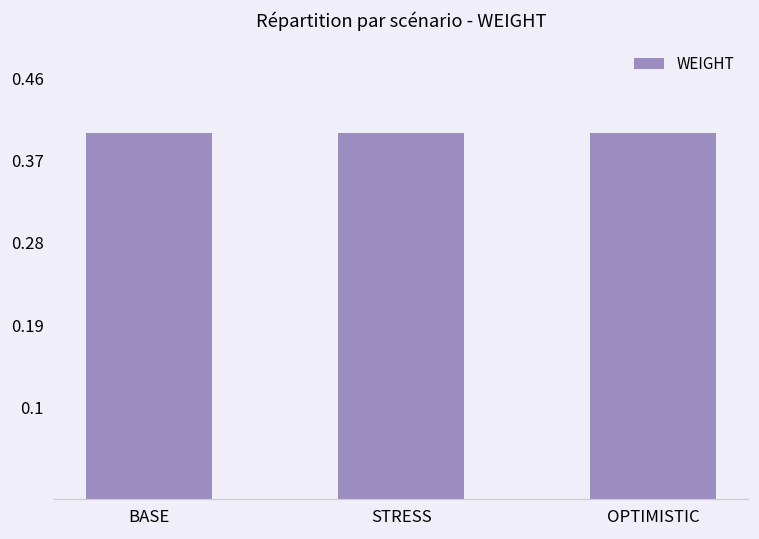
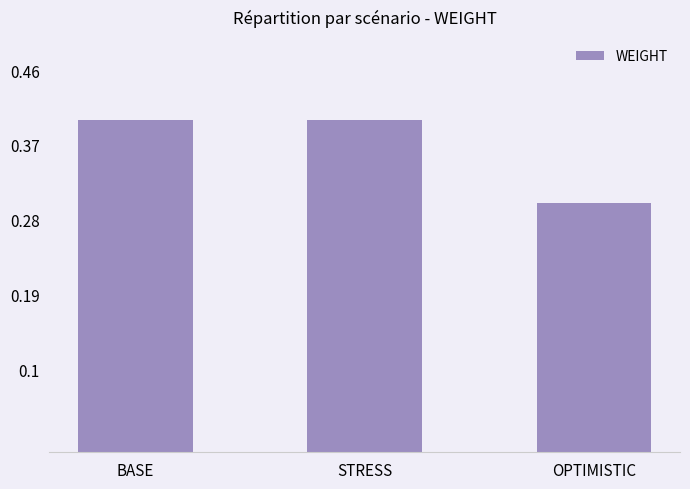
OPTIMISTIC: 0.4 -> 0.3
